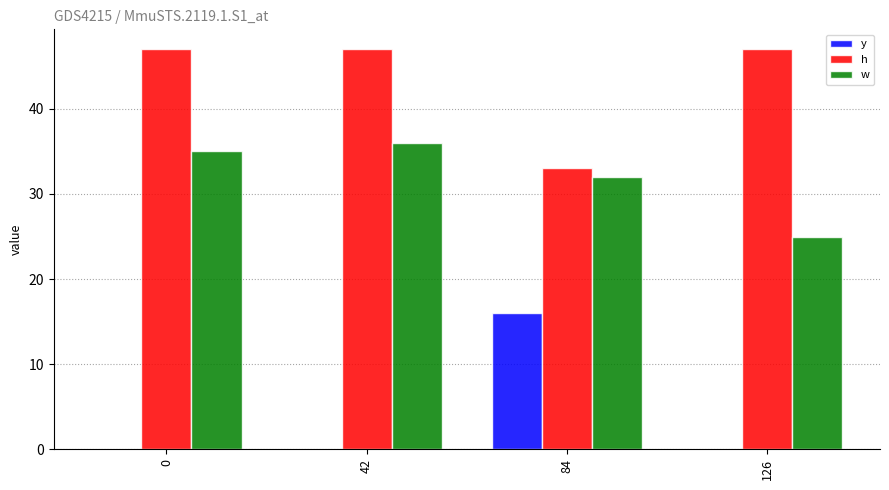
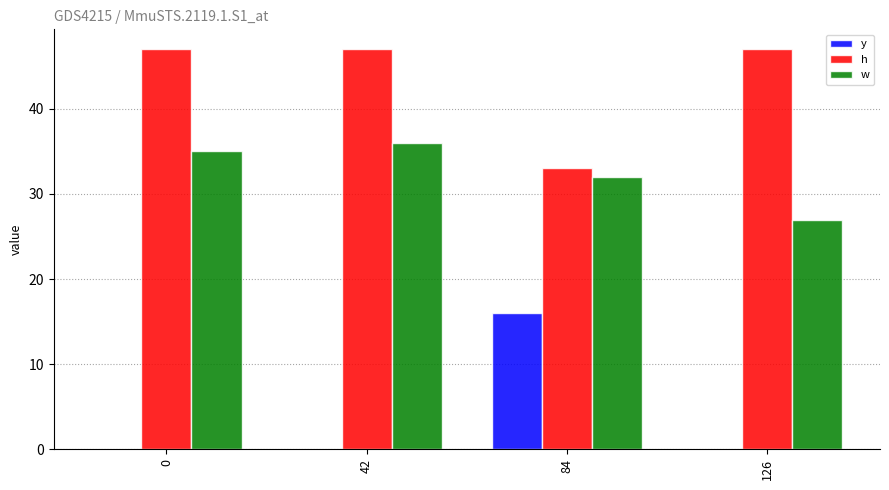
w, 126: 25 -> 27
